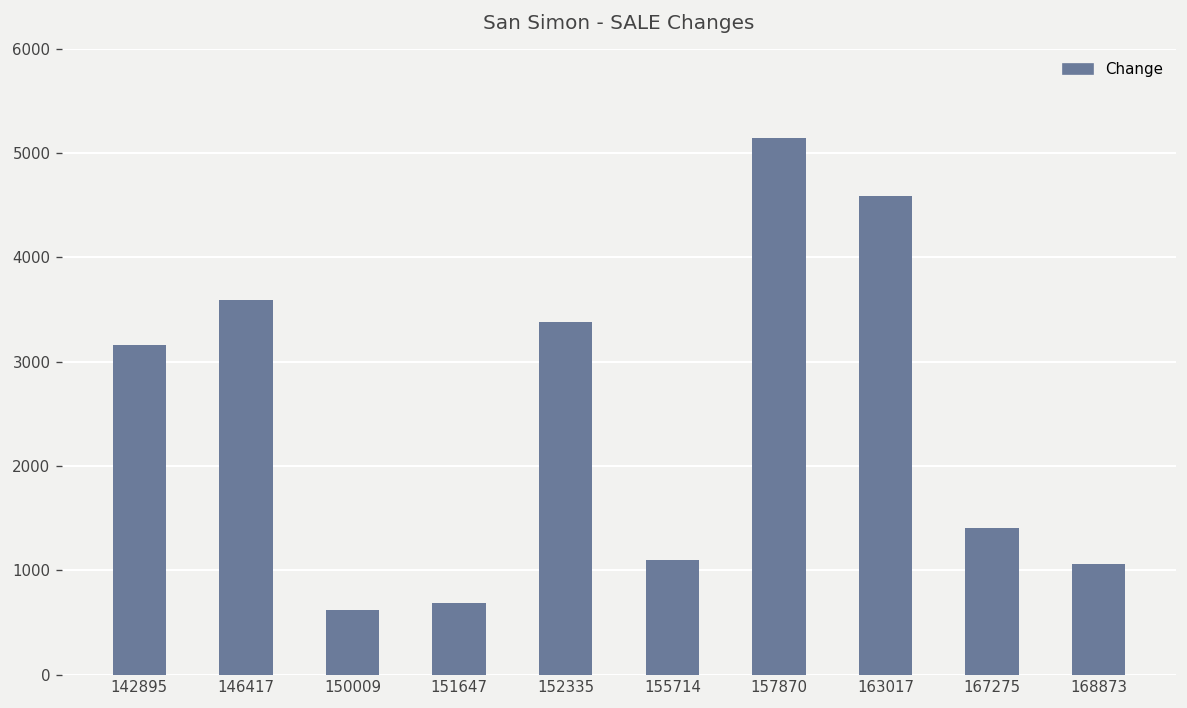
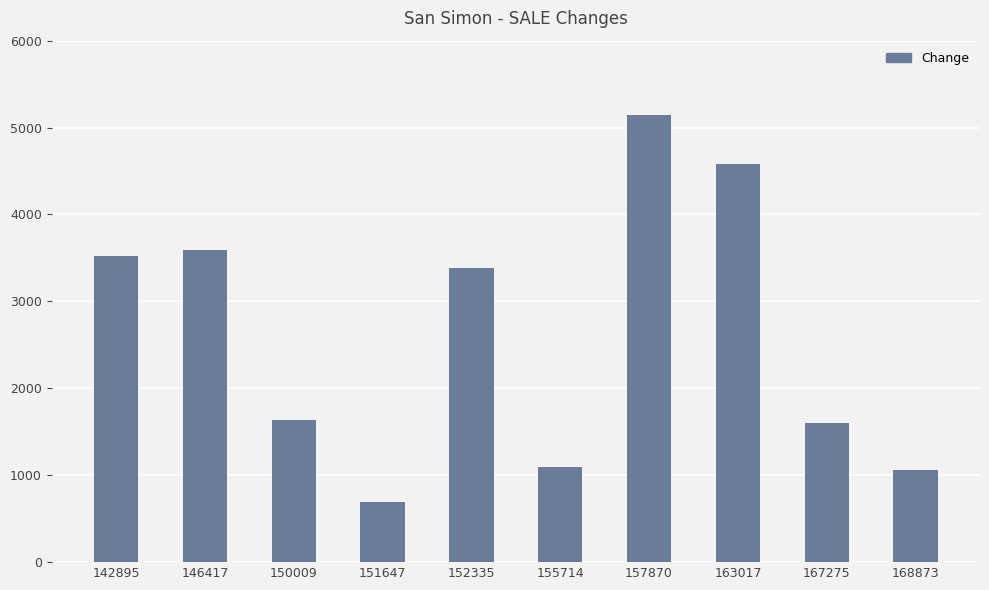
142895: 3200 -> 3500
150009: 600 -> 1600
167275: 1400 -> 1600
